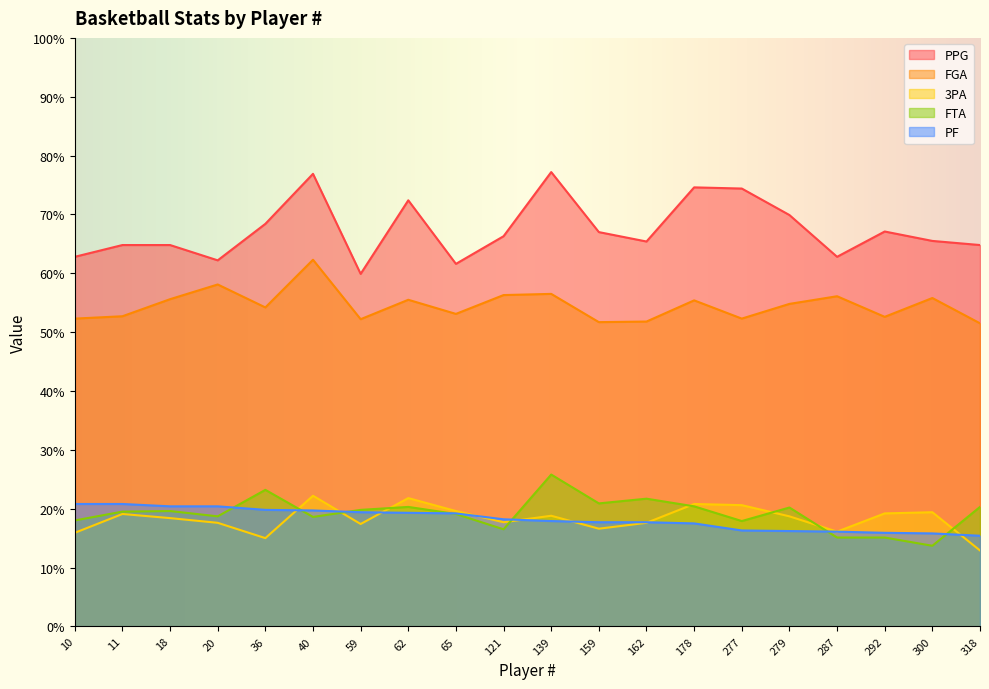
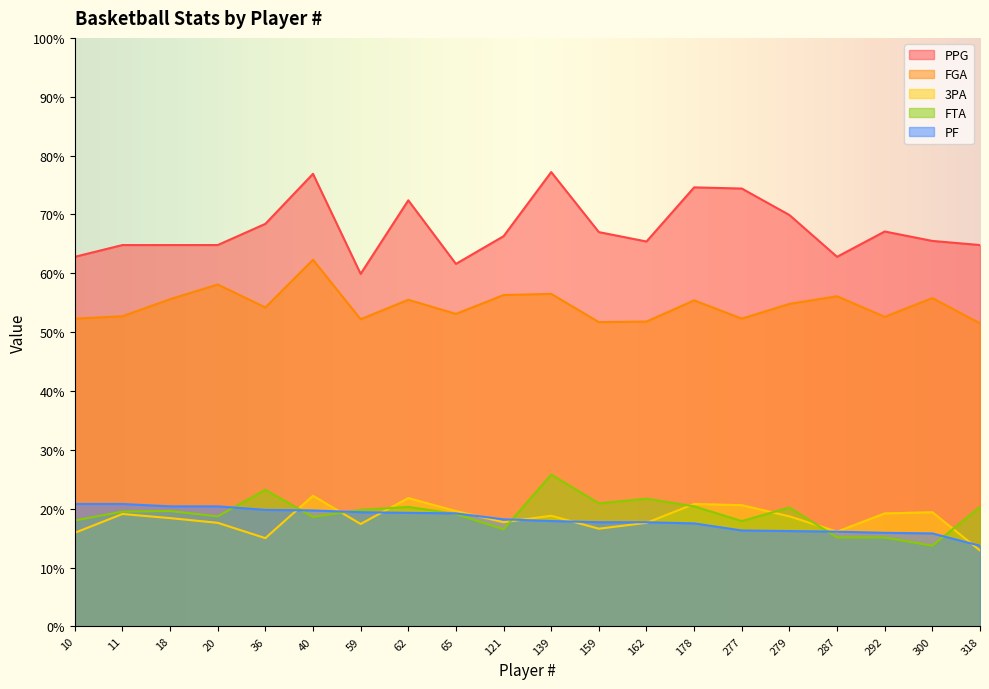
PPG, 20: 62% -> 65%
PF, 318: 15% -> 14%
